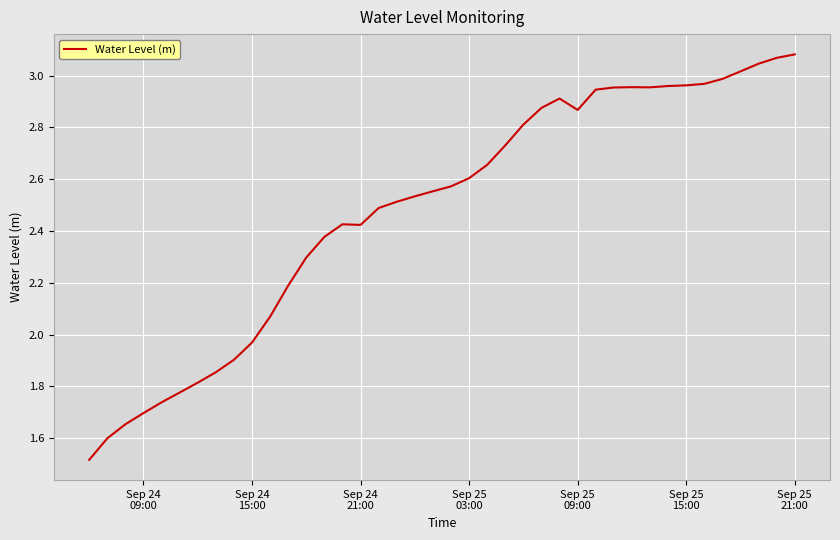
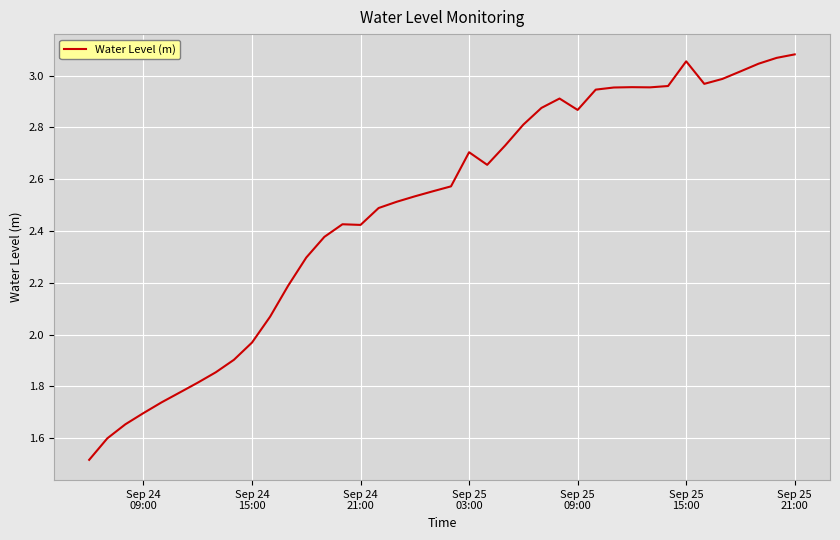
Sep 25 03:00: 2.60 -> 2.70
Sep 25 15:00: 2.96 -> 3.06
